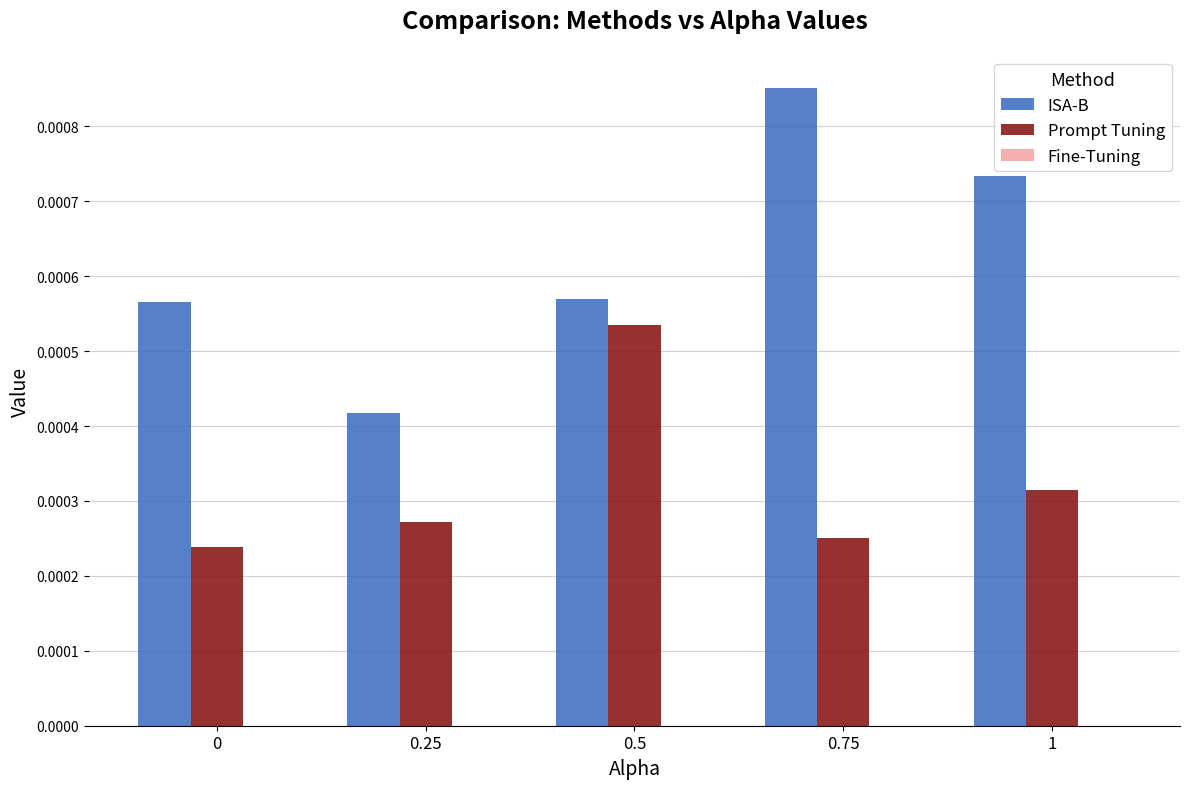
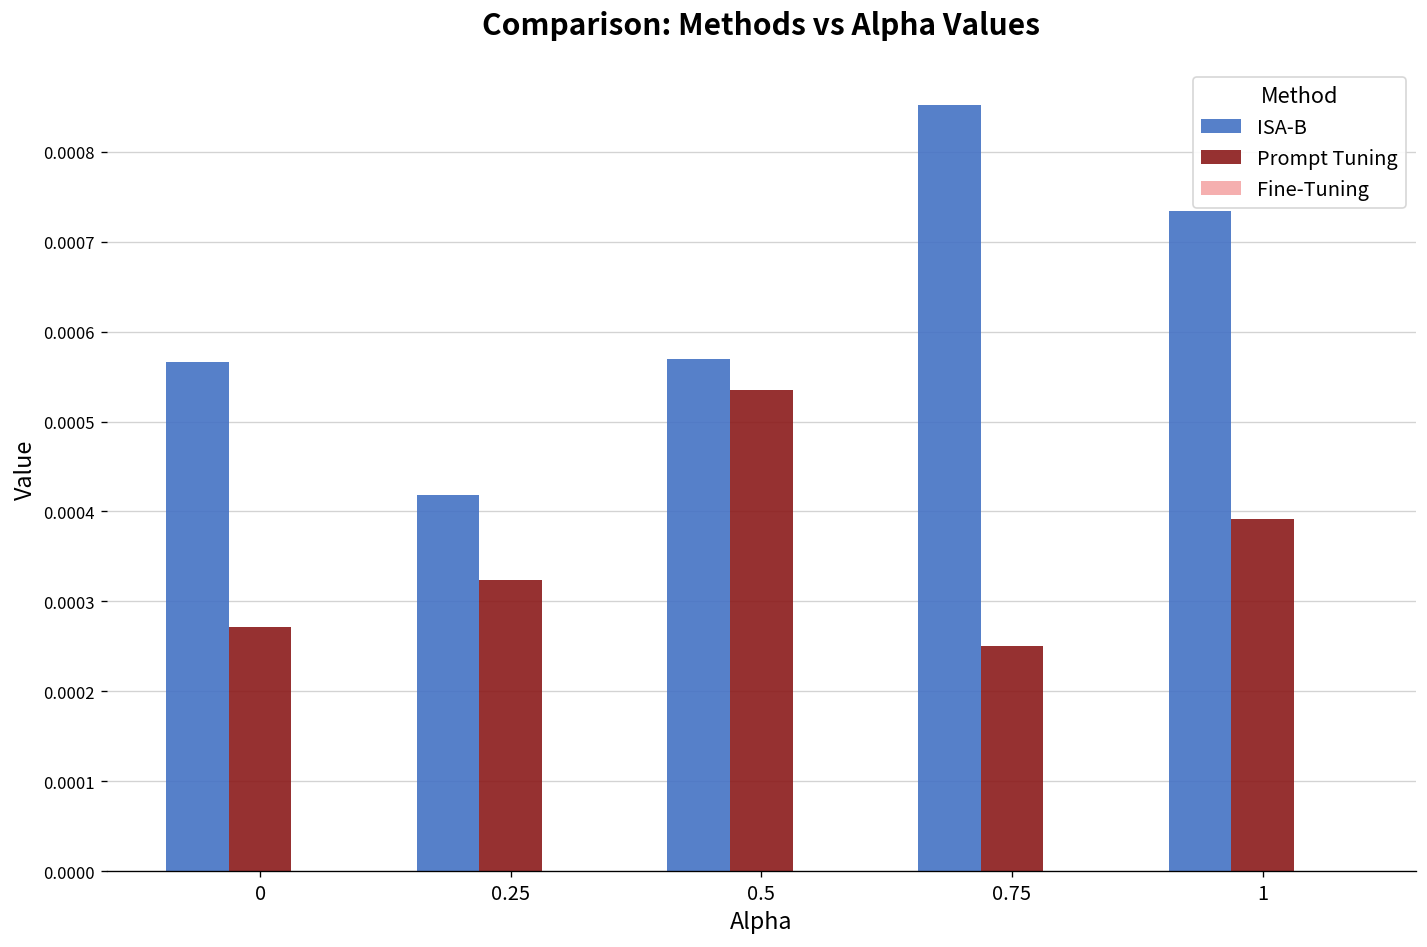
Prompt Tuning, 0: 0.00024 -> 0.00027
Prompt Tuning, 0.25: 0.00027 -> 0.00032
Prompt Tuning, 1: 0.00032 -> 0.00039
